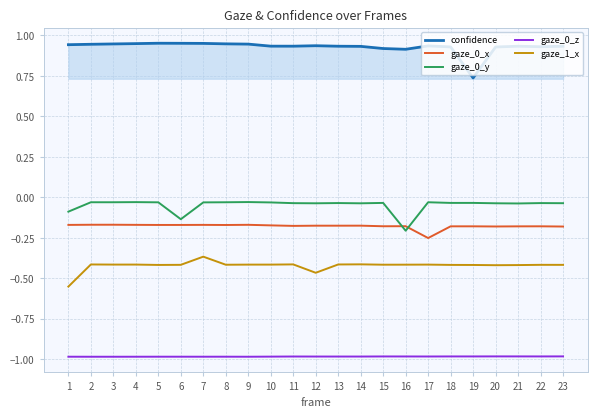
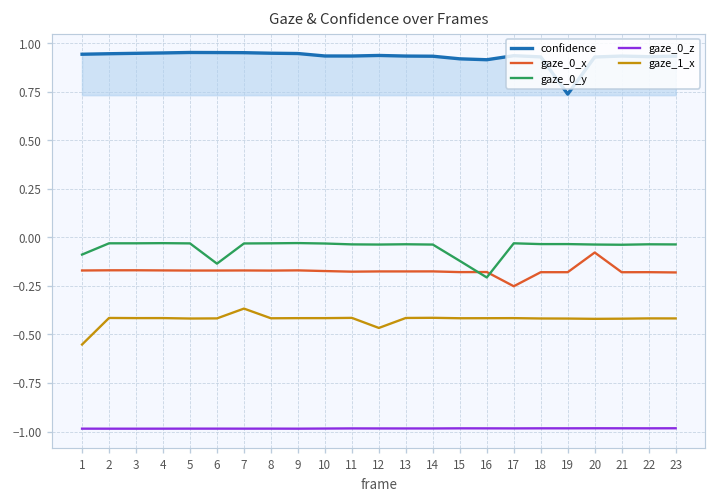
gaze_0_y, 15: -0.03 -> -0.12
gaze_0_x, 20: -0.18 -> -0.08
